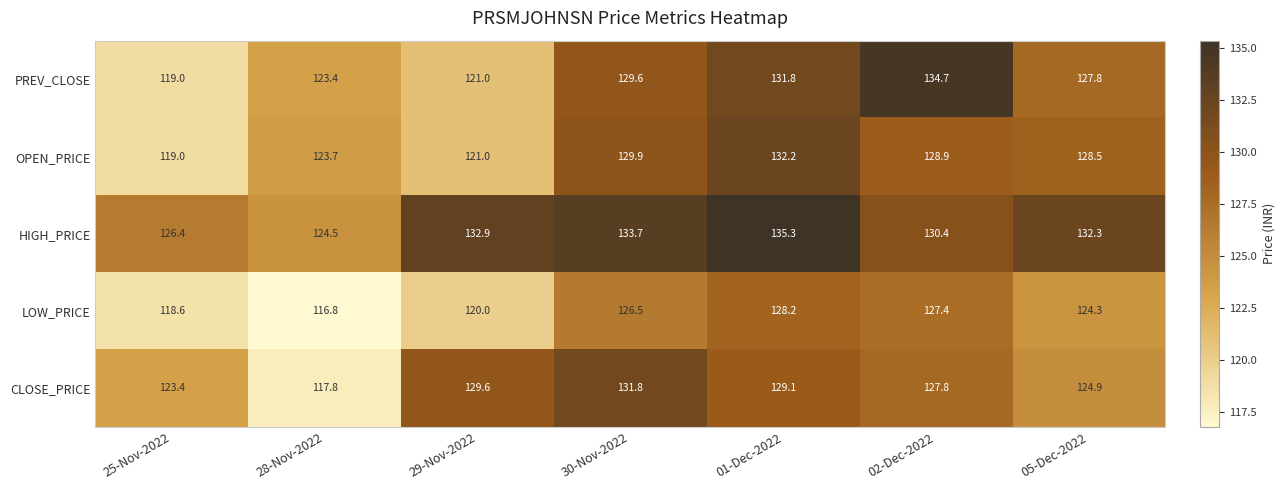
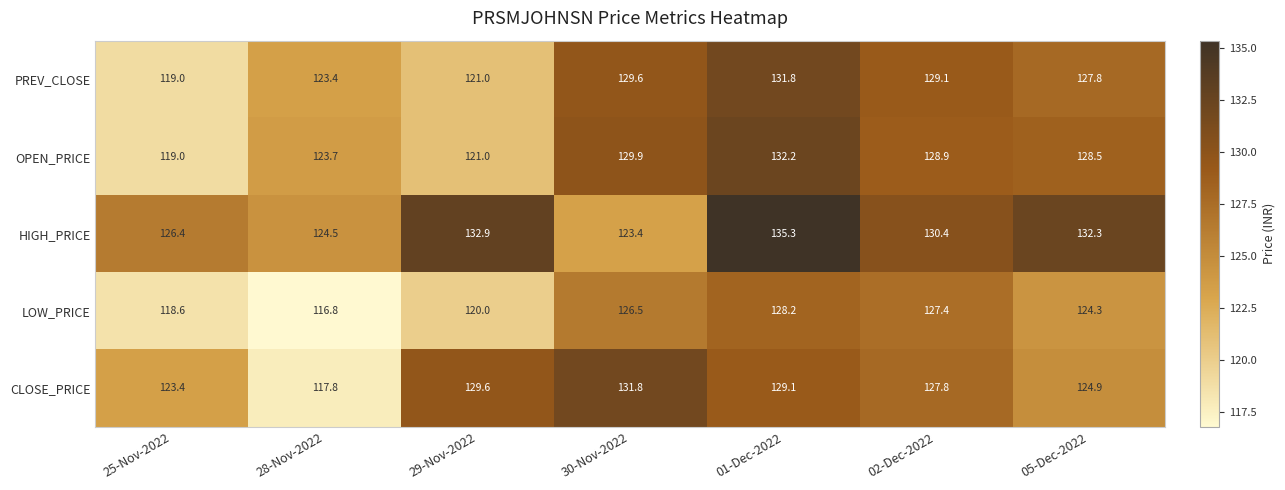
PREV_CLOSE, 02-Dec-2022: 134.7 -> 129.1
HIGH_PRICE, 30-Nov-2022: 133.7 -> 123.4
